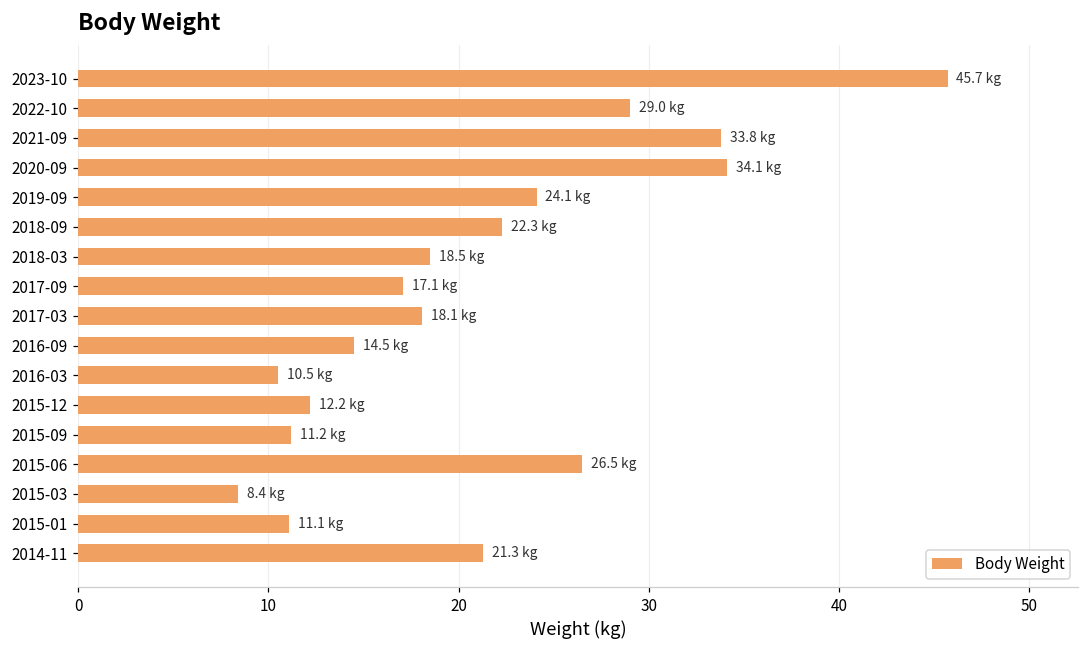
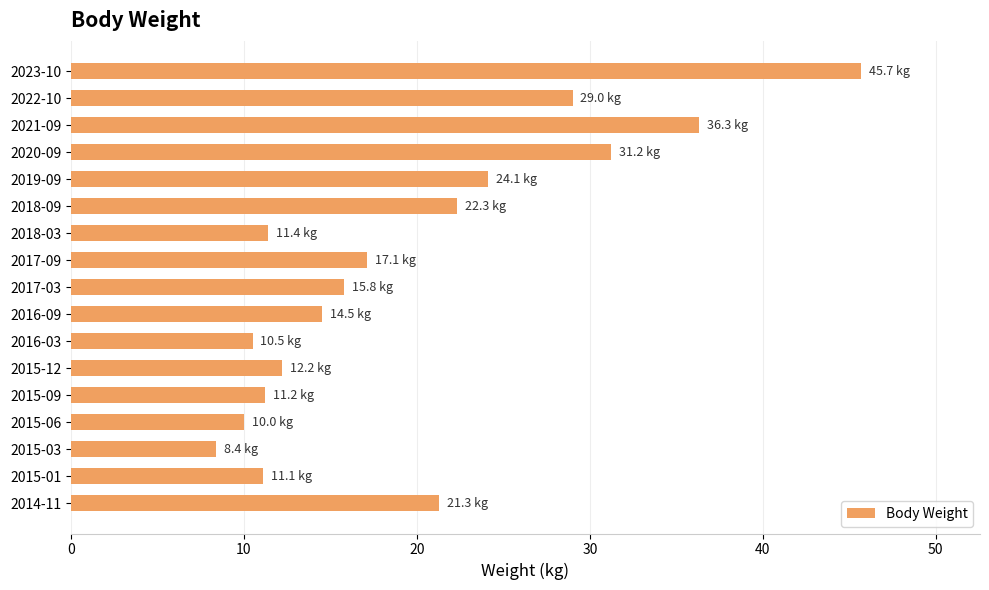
2021-09: 33.8 -> 36.3
2020-09: 34.1 -> 31.2
2018-03: 18.5 -> 11.4
2017-03: 18.1 -> 15.8
2015-06: 26.5 -> 10.0
